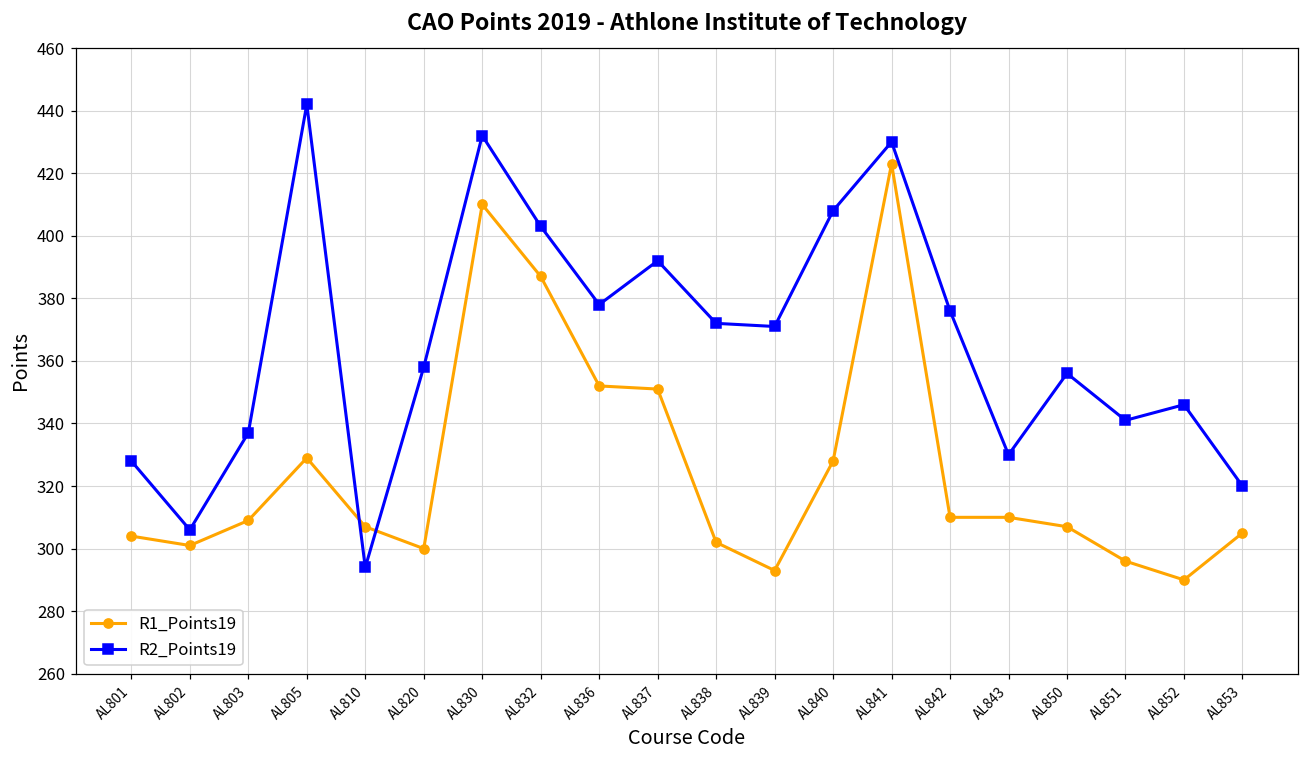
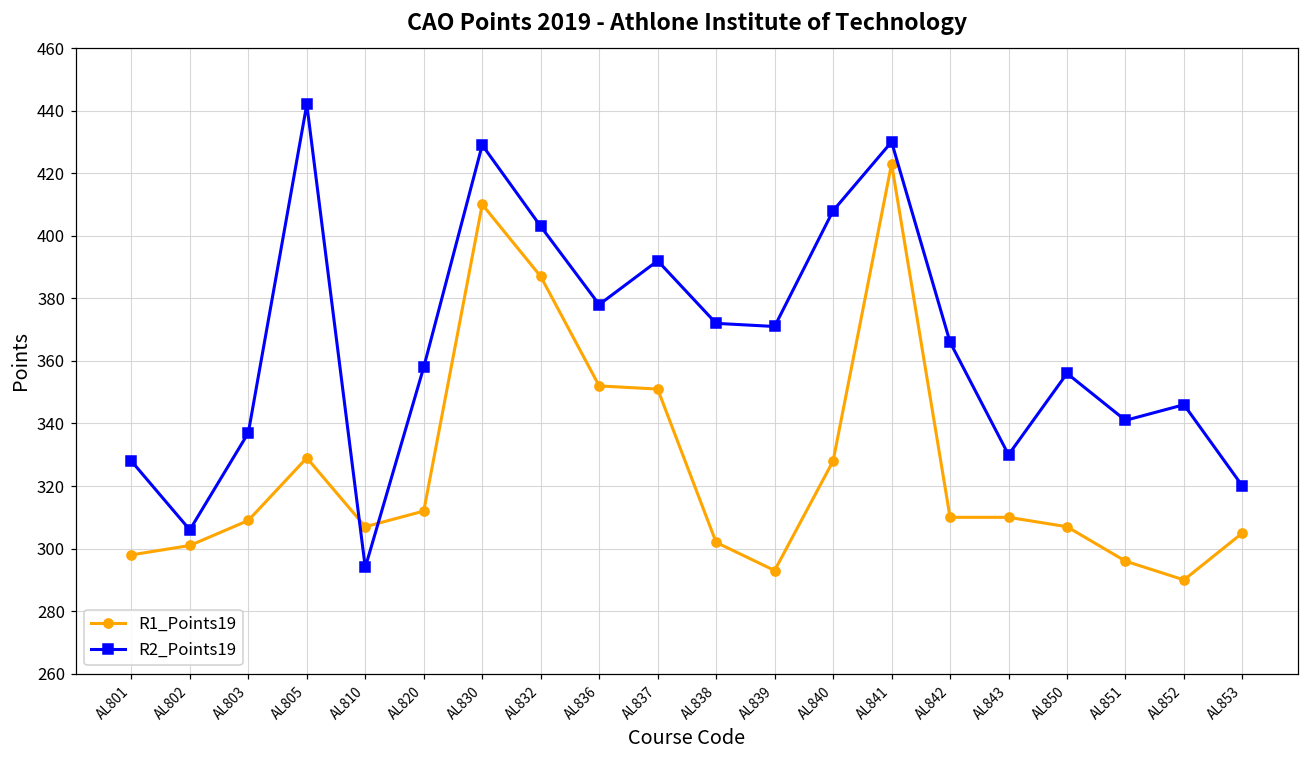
R1_Points19, AL801: 304 -> 298
R1_Points19, AL820: 300 -> 312
R2_Points19, AL830: 432 -> 429
R2_Points19, AL842: 376 -> 366
